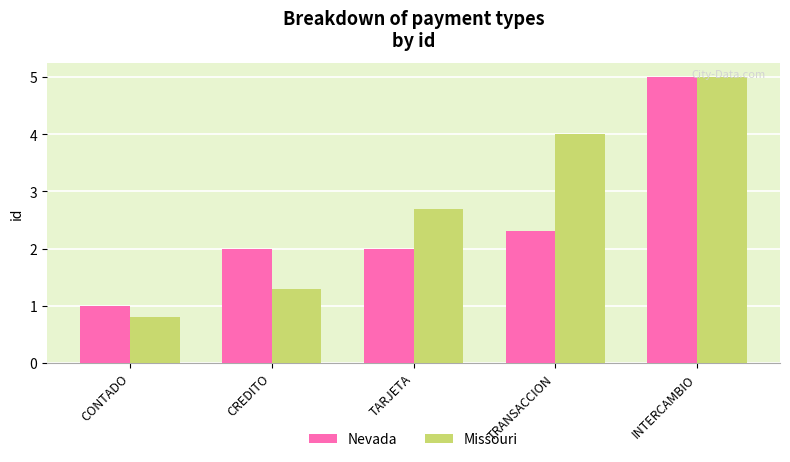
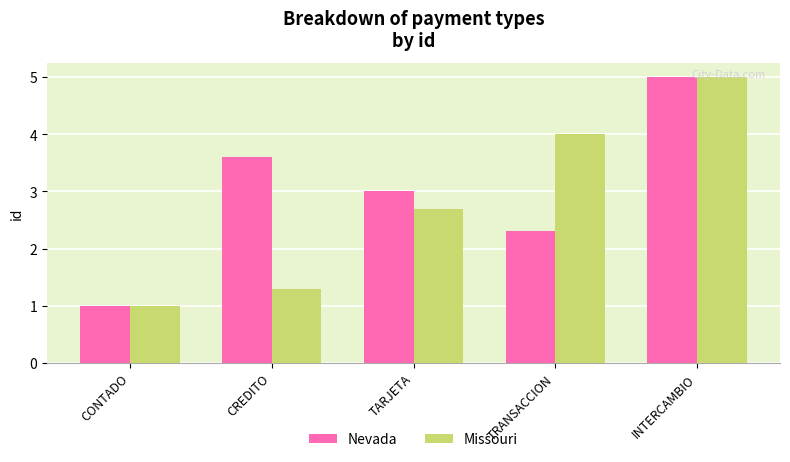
Missouri, CONTADO: 0.8 -> 1.0
Nevada, CREDITO: 2.0 -> 3.6
Nevada, TARJETA: 2 -> 3
